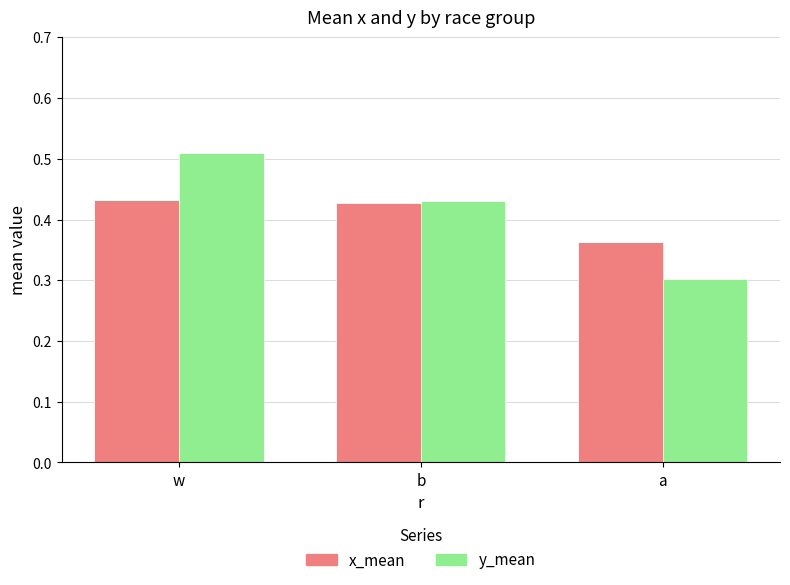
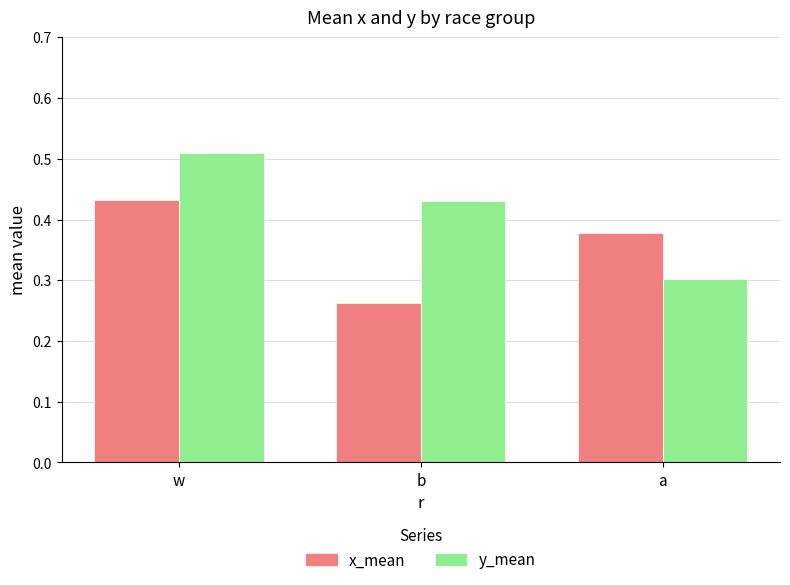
x_mean, b: 0.43 -> 0.26
x_mean, a: 0.36 -> 0.38
